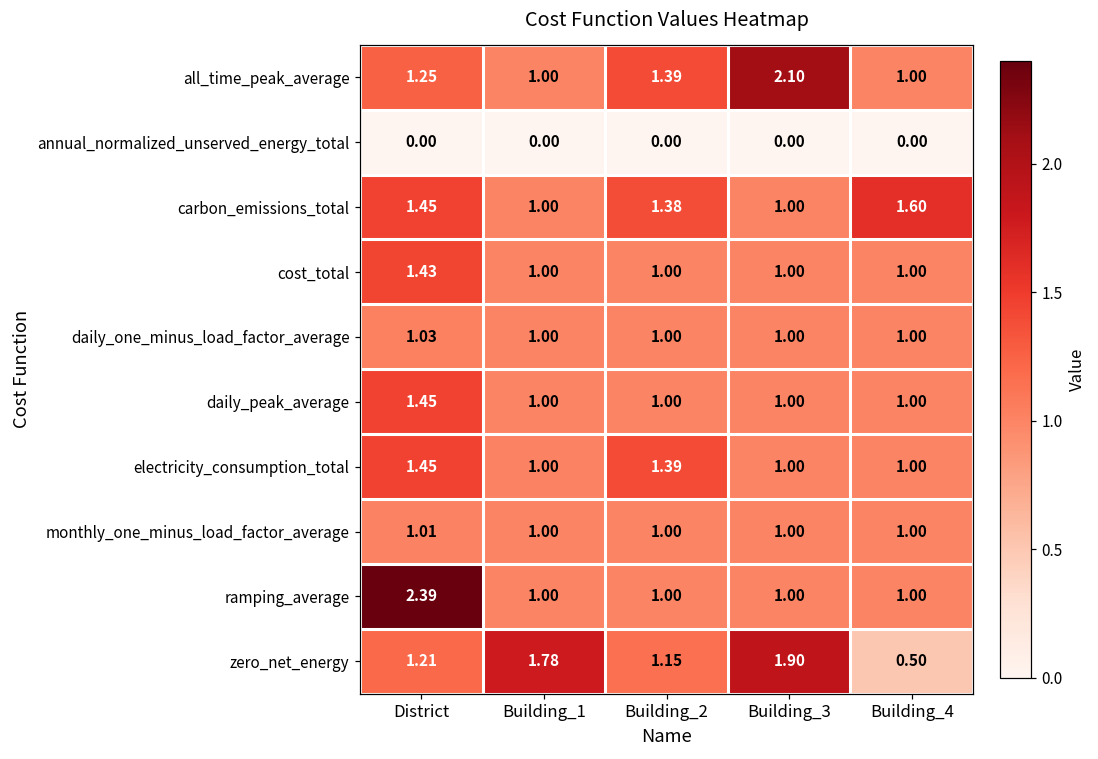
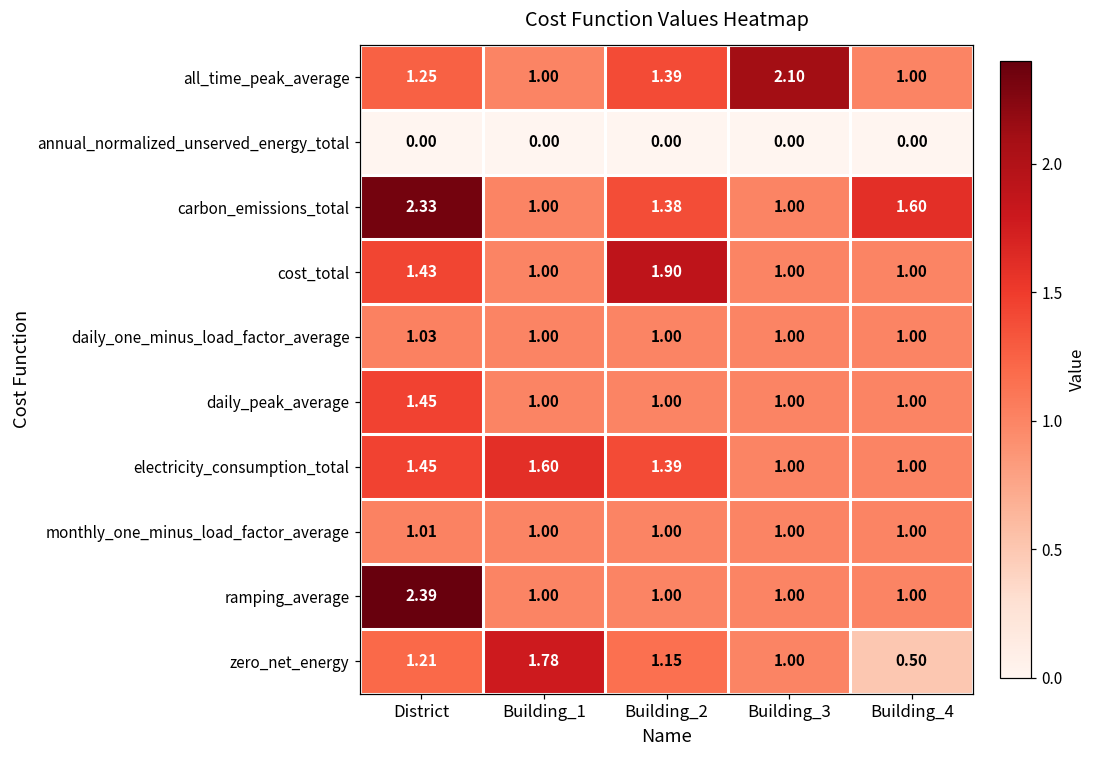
carbon_emissions_total, District: 1.45 -> 2.33
cost_total, Building_2: 1.00 -> 1.90
electricity_consumption_total, Building_1: 1.00 -> 1.60
zero_net_energy, Building_3: 1.90 -> 1.00
